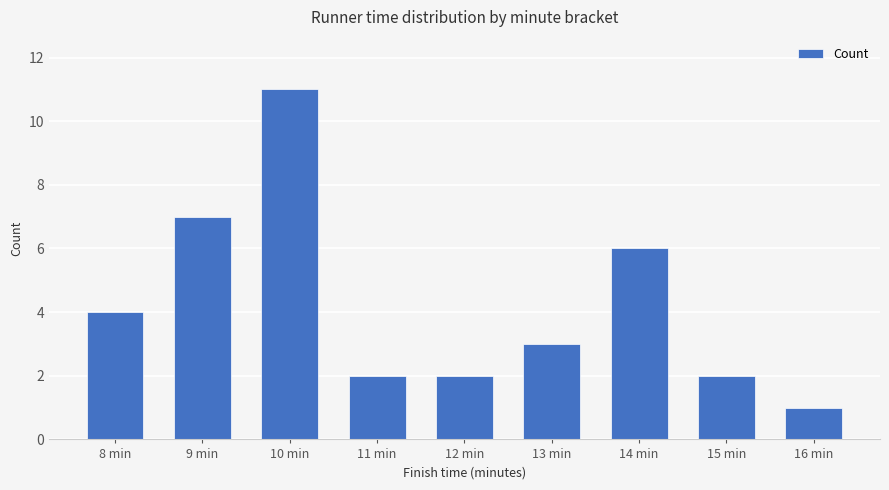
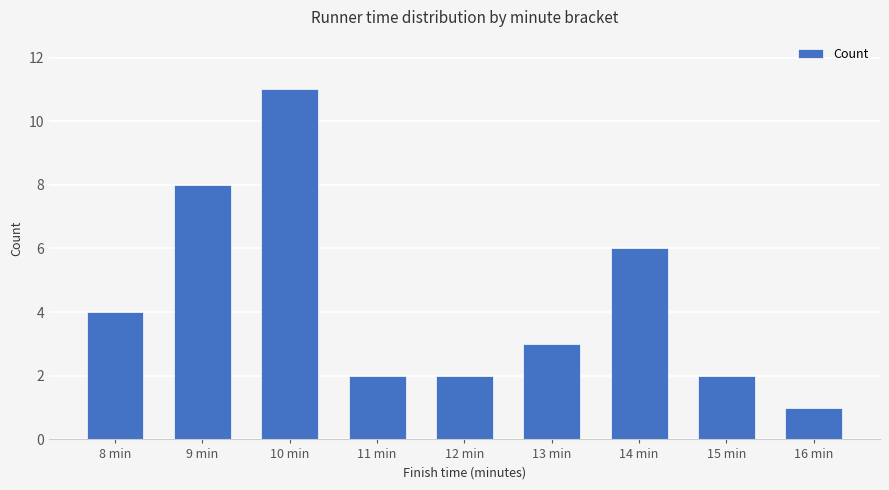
9 min: 7 -> 8
